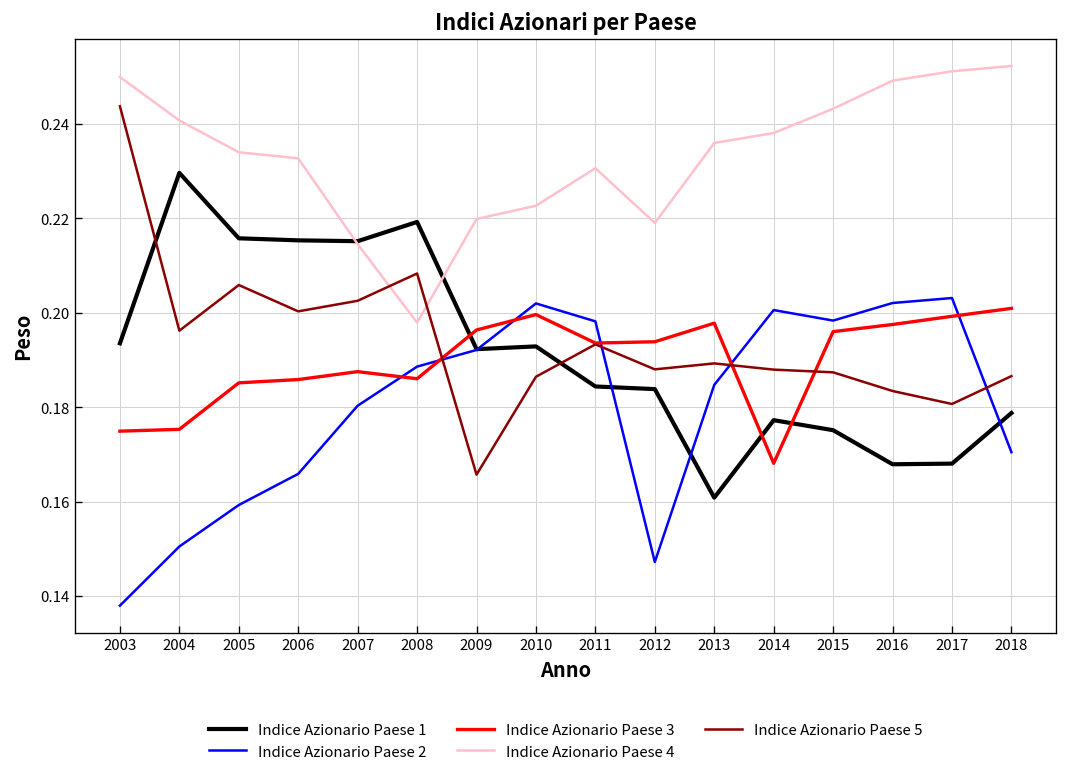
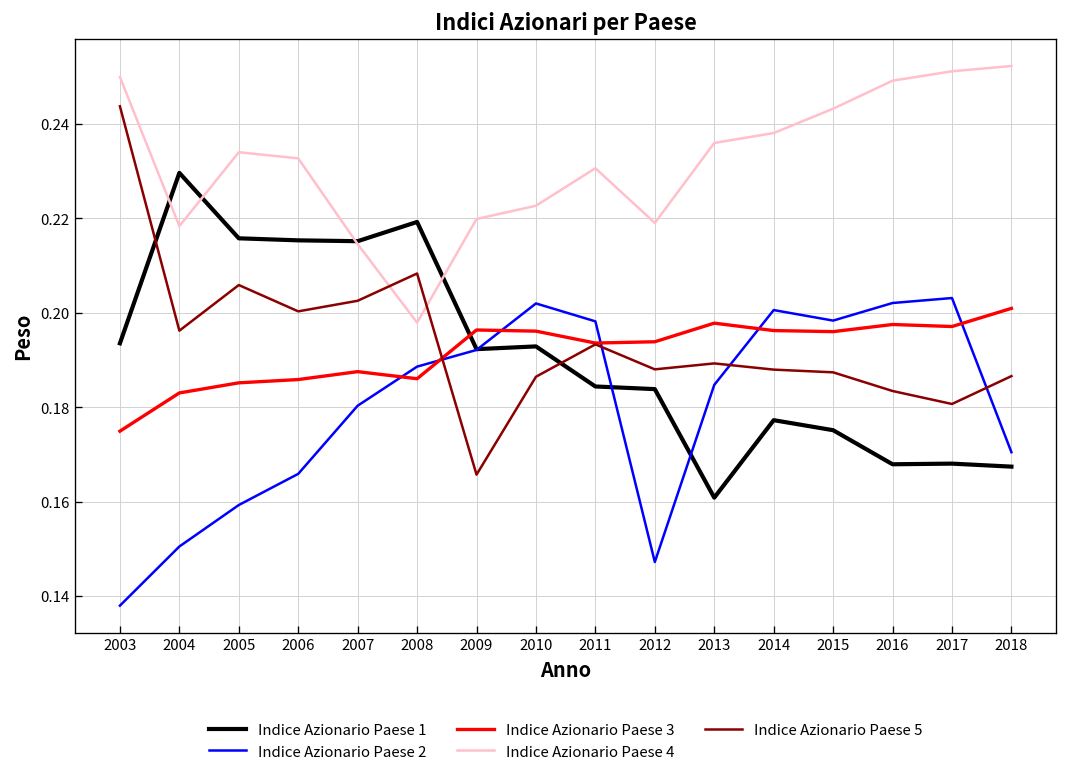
Indice Azionario Paese 3, 2004: 0.175 -> 0.183
Indice Azionario Paese 4, 2004: 0.241 -> 0.218
Indice Azionario Paese 3, 2010: 0.200 -> 0.196
Indice Azionario Paese 3, 2014: 0.168 -> 0.196
Indice Azionario Paese 3, 2017: 0.199 -> 0.197
Indice Azionario Paese 1, 2018: 0.179 -> 0.167
